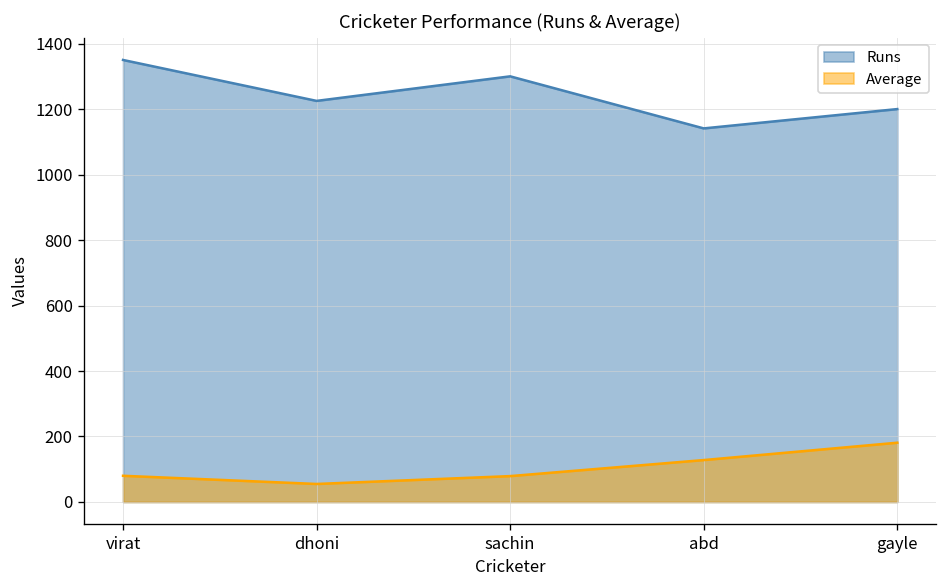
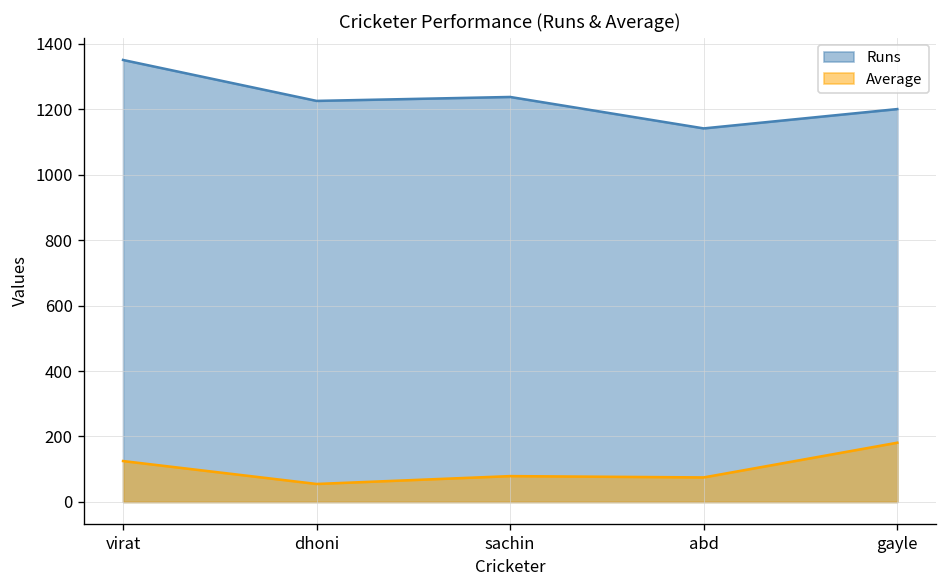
Average, virat: 80 -> 130
Runs, sachin: 1300 -> 1240
Average, abd: 130 -> 80
